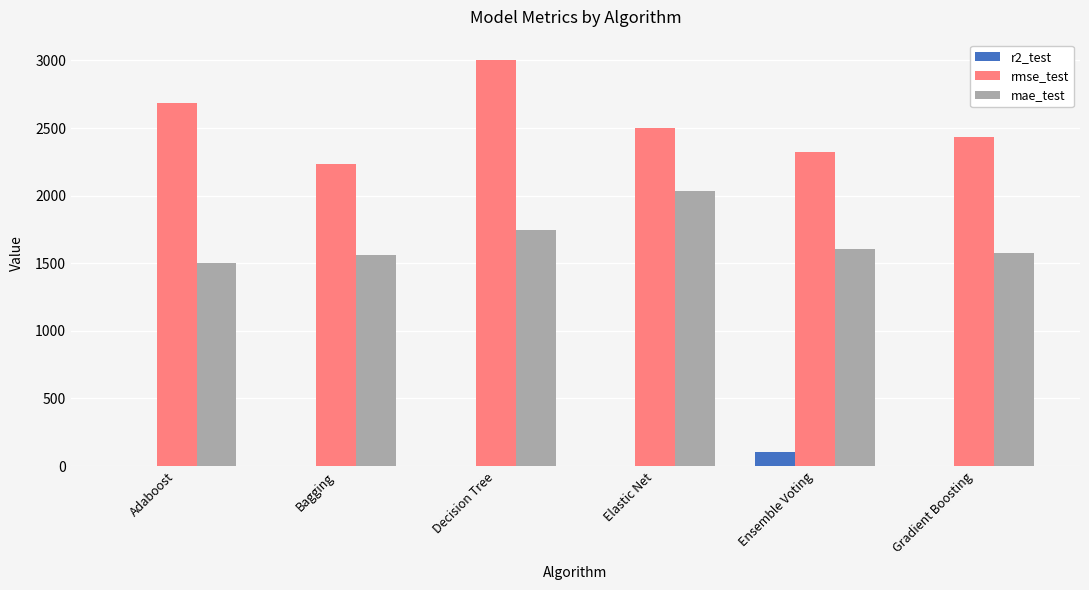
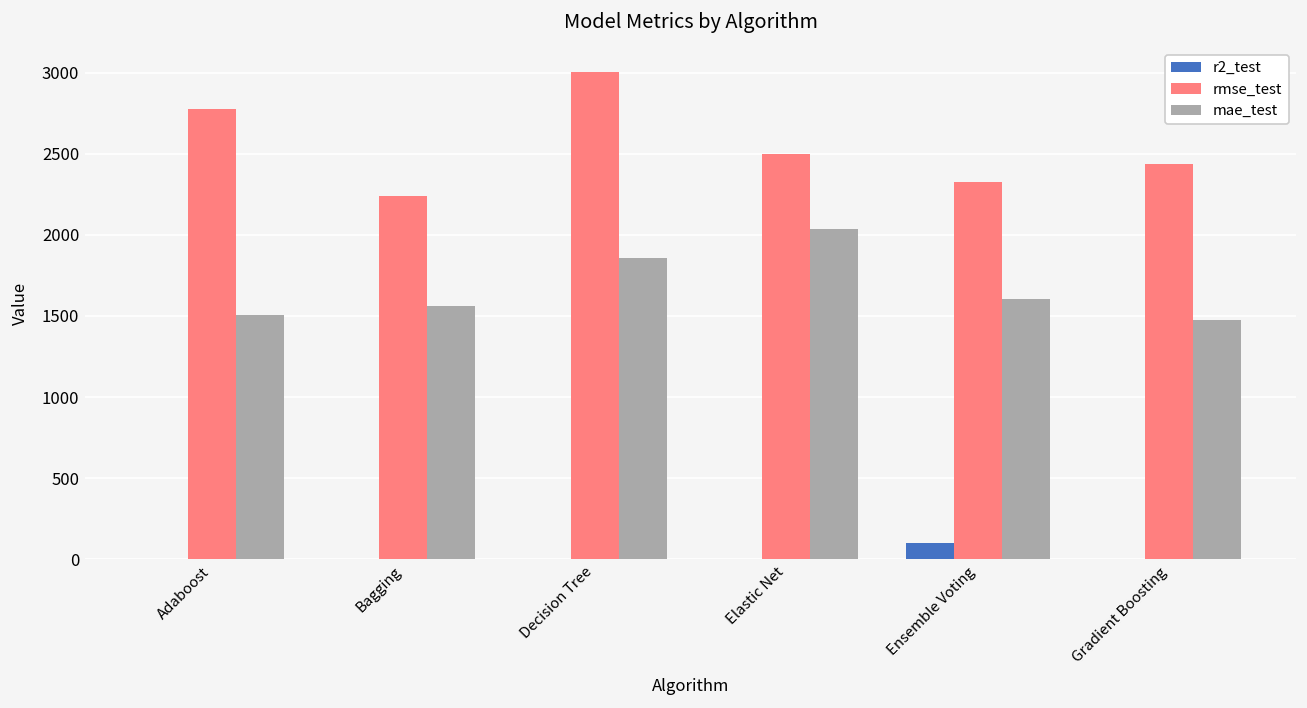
rmse_test, Adaboost: 2690 -> 2780
mae_test, Decision Tree: 1740 -> 1860
mae_test, Gradient Boosting: 1580 -> 1480
